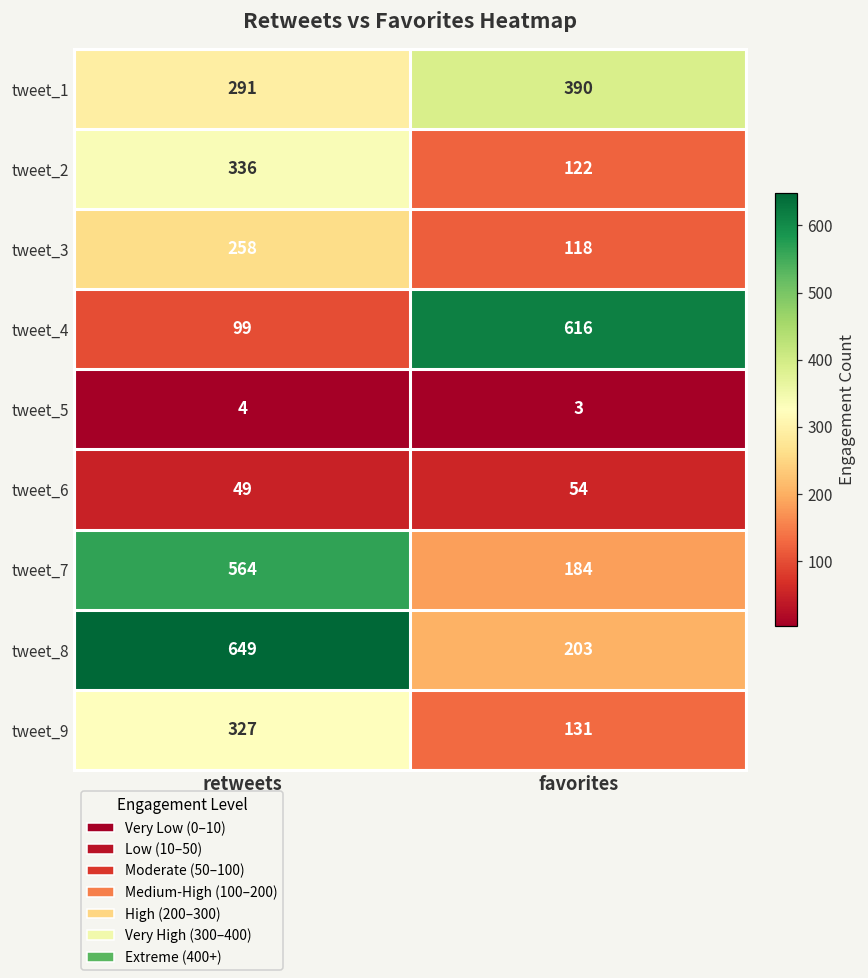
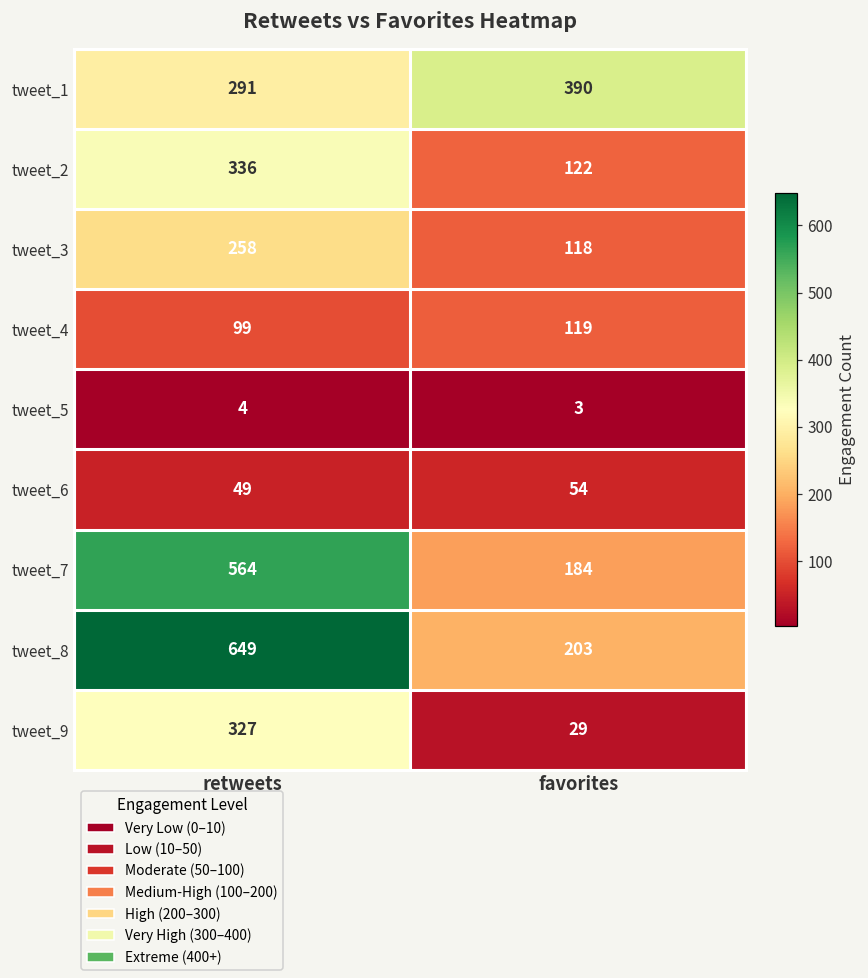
tweet_4, favorites: 616 -> 119
tweet_9, favorites: 131 -> 29
